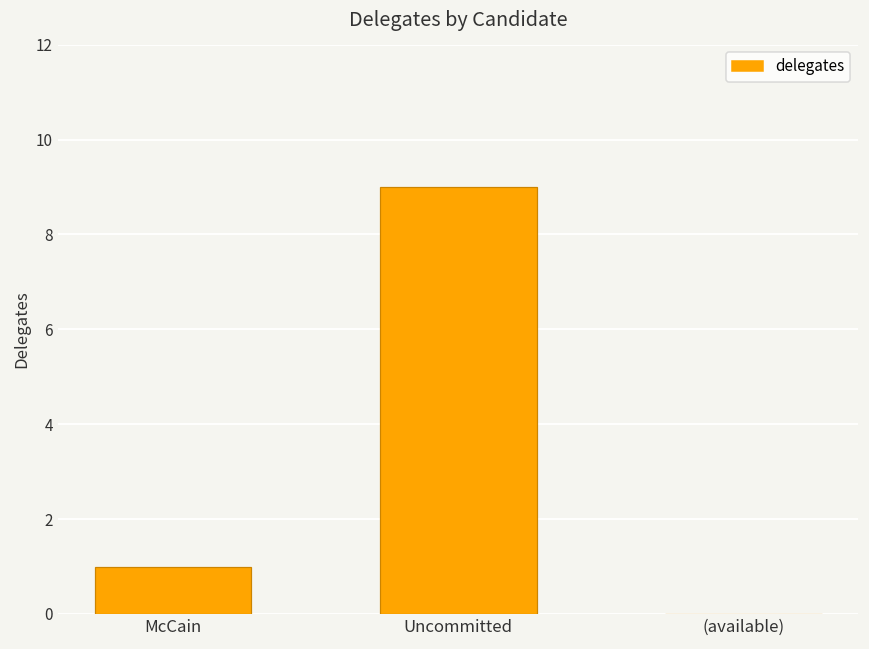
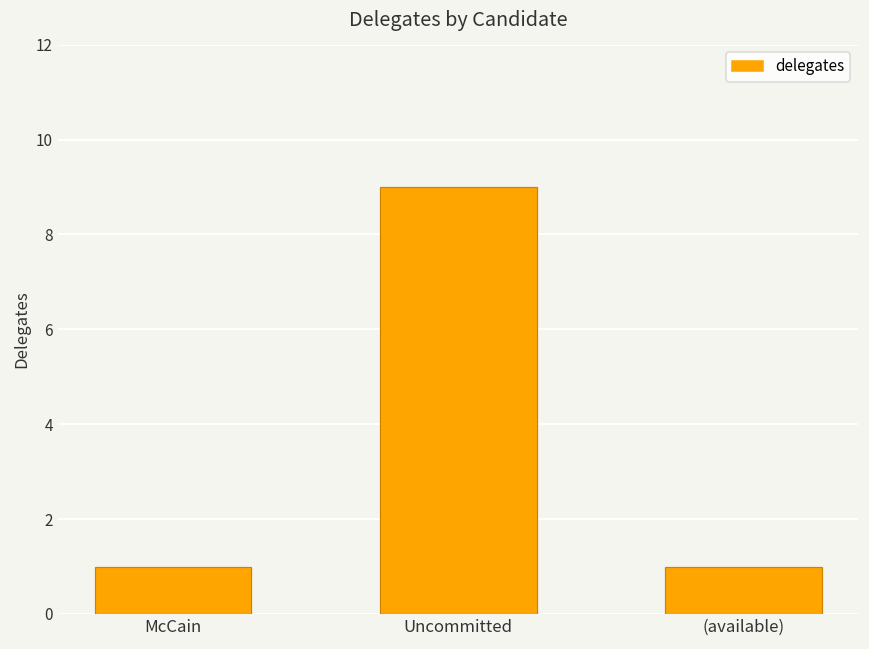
(available): 0 -> 1
